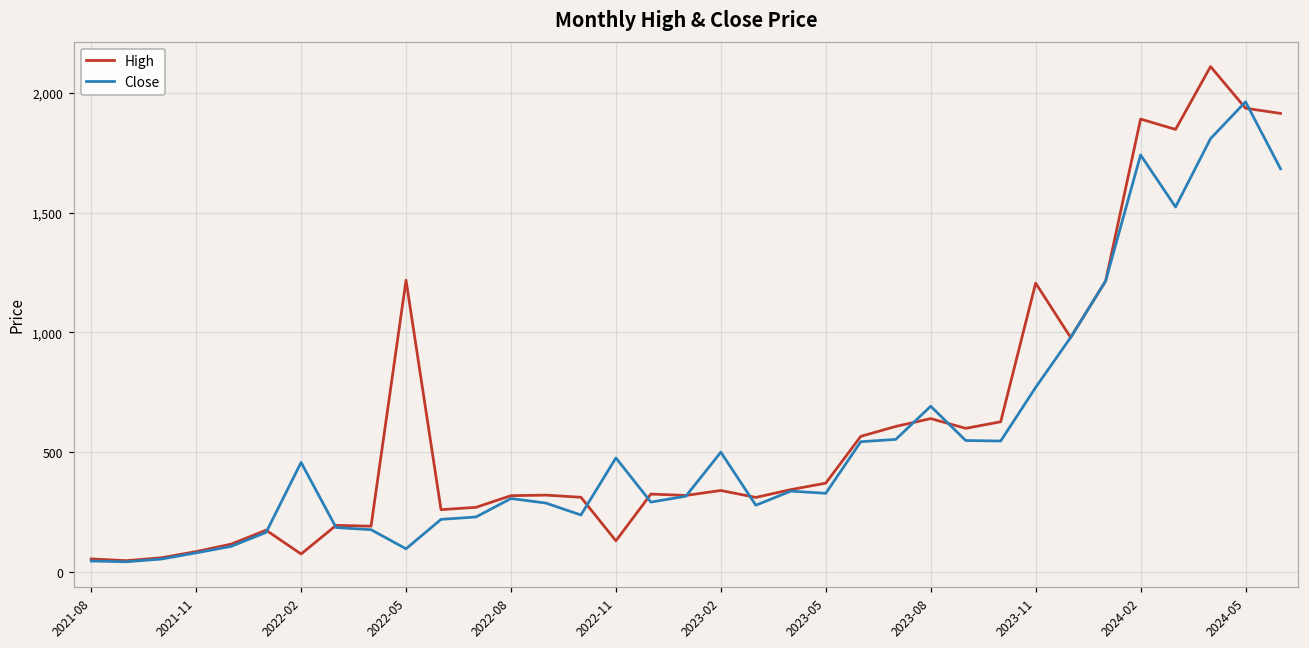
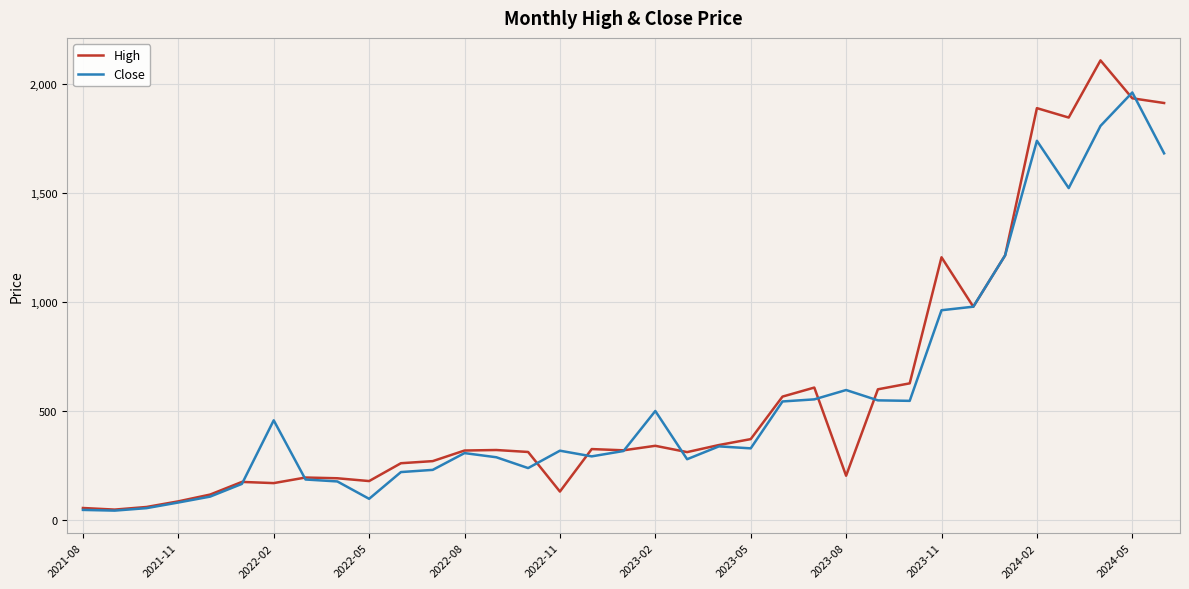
High, 2022-02: 70 -> 170
High, 2022-05: 1,220 -> 180
Close, 2022-11: 480 -> 320
High, 2023-08: 640 -> 200
Close, 2023-08: 690 -> 600
Close, 2023-11: 770 -> 960
